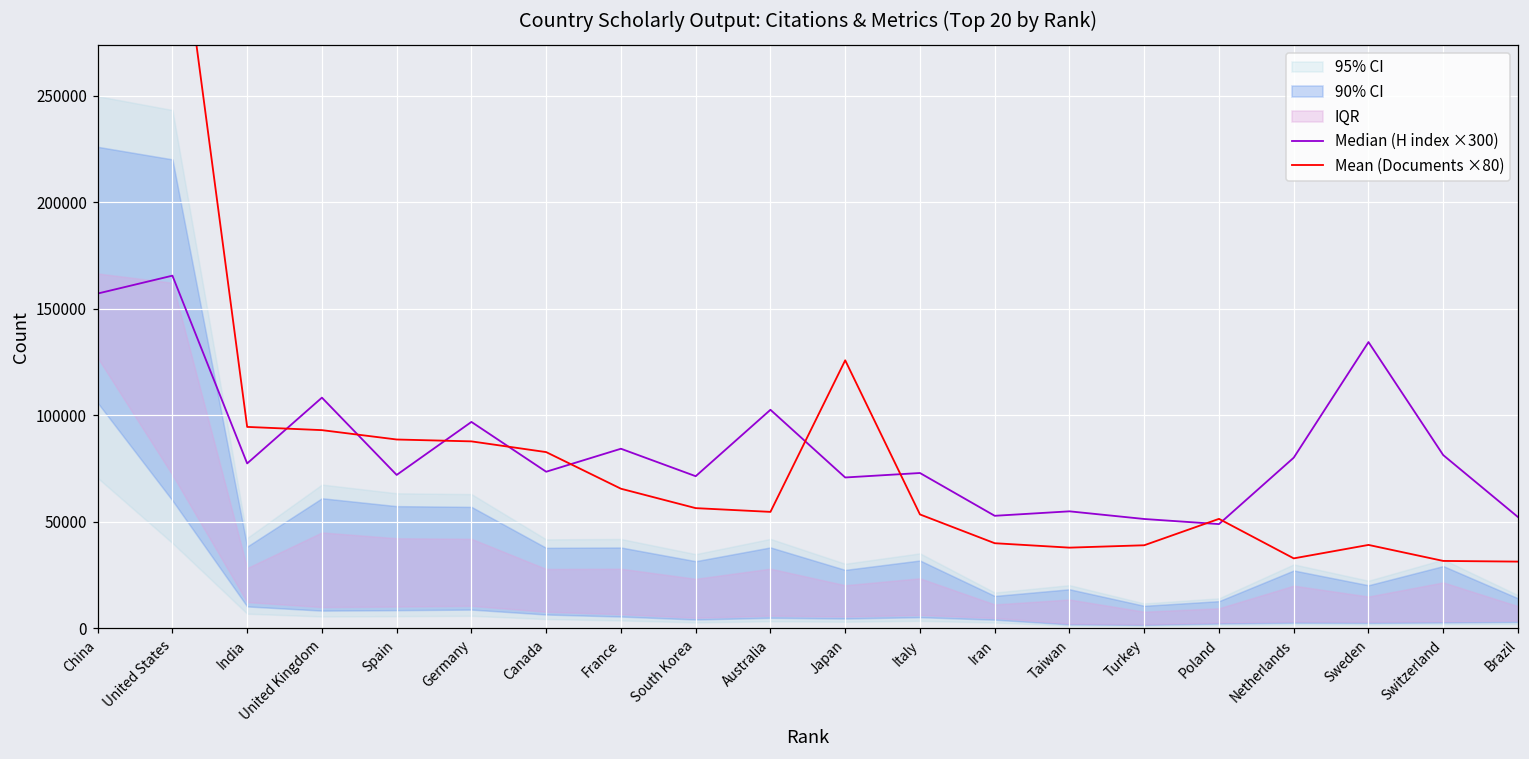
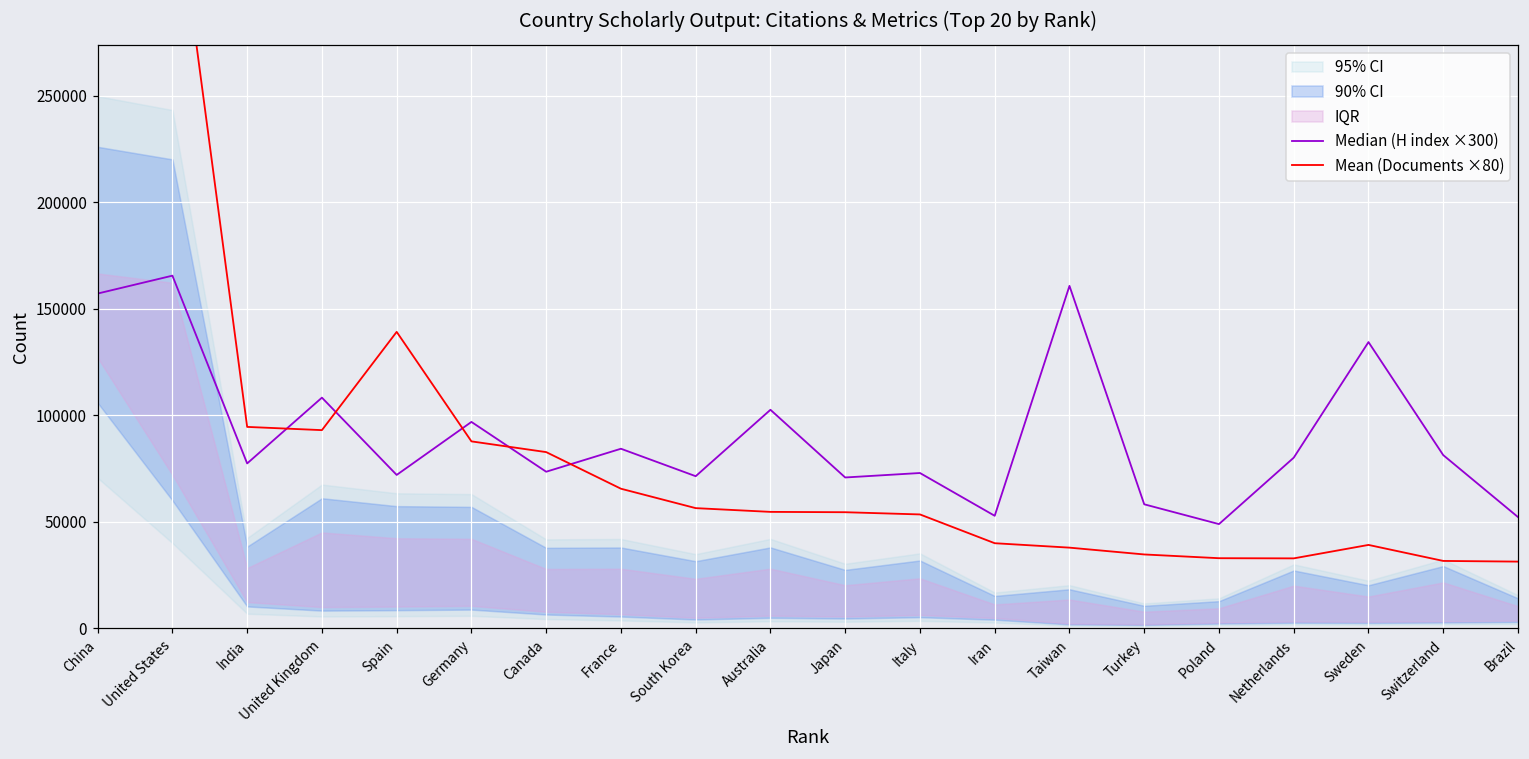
Mean (Documents ×80), Spain: 89000 -> 139000
Mean (Documents ×80), Japan: 126000 -> 54000
Median (H index ×300), Taiwan: 55000 -> 161000
Median (H index ×300), Turkey: 51000 -> 58000
Mean (Documents ×80), Turkey: 39000 -> 35000
Mean (Documents ×80), Poland: 51000 -> 33000
